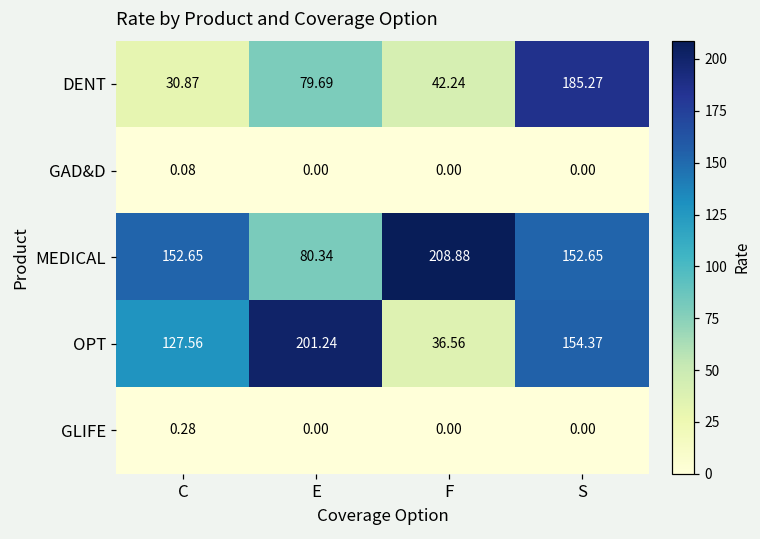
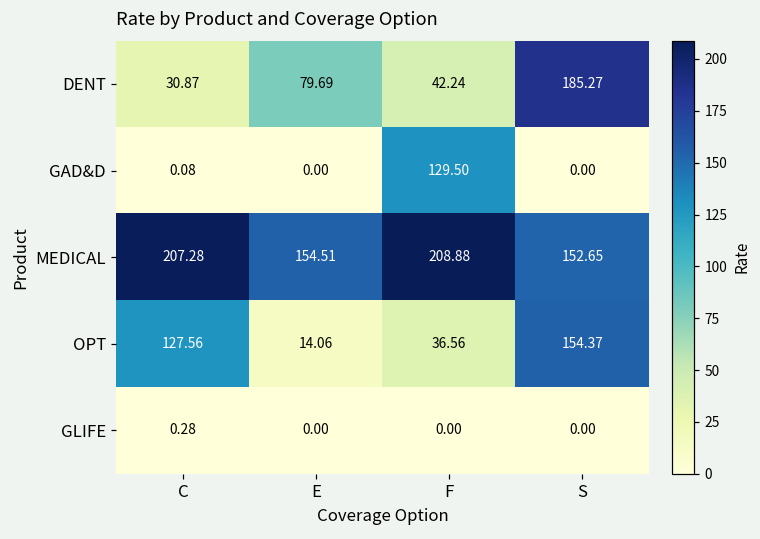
GAD&D, F: 0.00 -> 129.50
MEDICAL, C: 152.65 -> 207.28
MEDICAL, E: 80.34 -> 154.51
OPT, E: 201.24 -> 14.06
